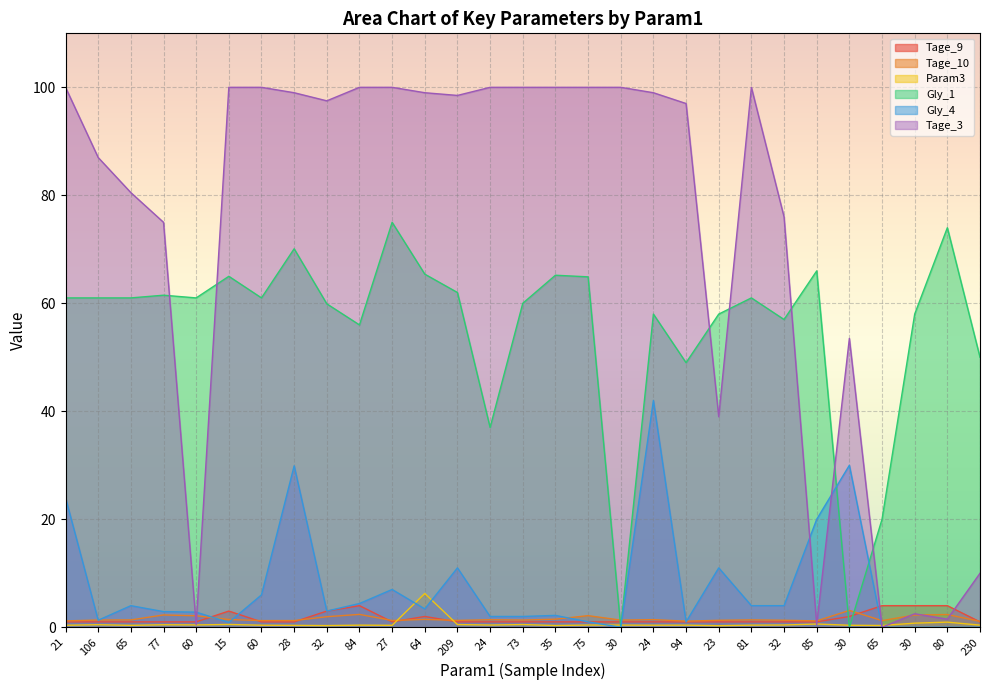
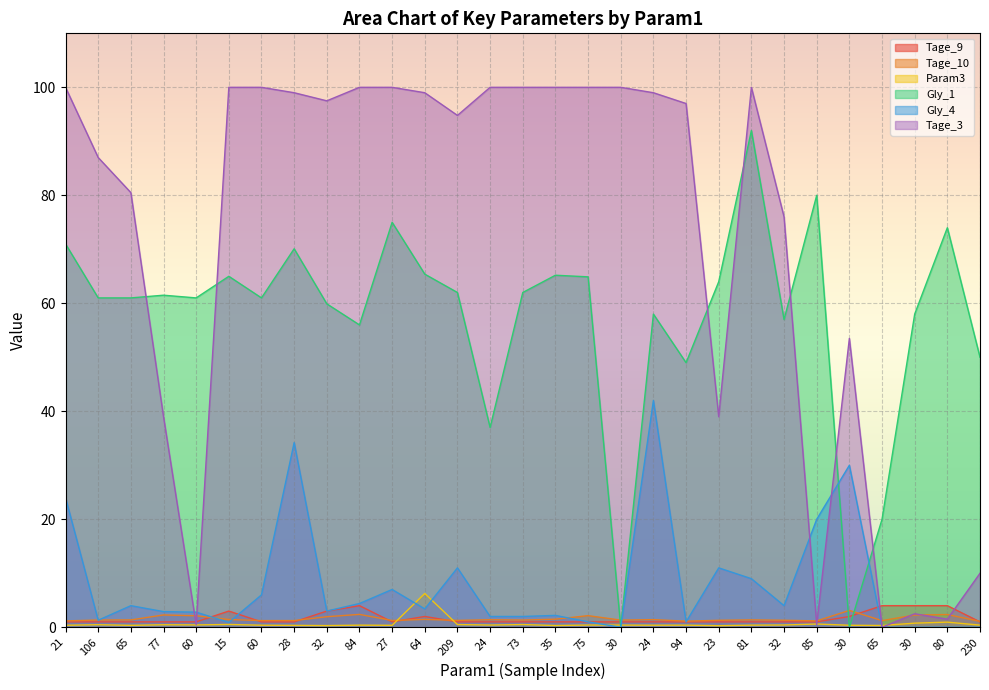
Gly_1, 21: 61 -> 71
Tage_3, 77: 75 -> 39
Gly_4, 28: 30 -> 34
Tage_3, 209: 99 -> 95
Gly_1, 73: 60 -> 62
Gly_1, 23: 58 -> 64
Gly_1, 81: 61 -> 92
Gly_4, 81: 4 -> 9
Gly_1, 85: 66 -> 80
